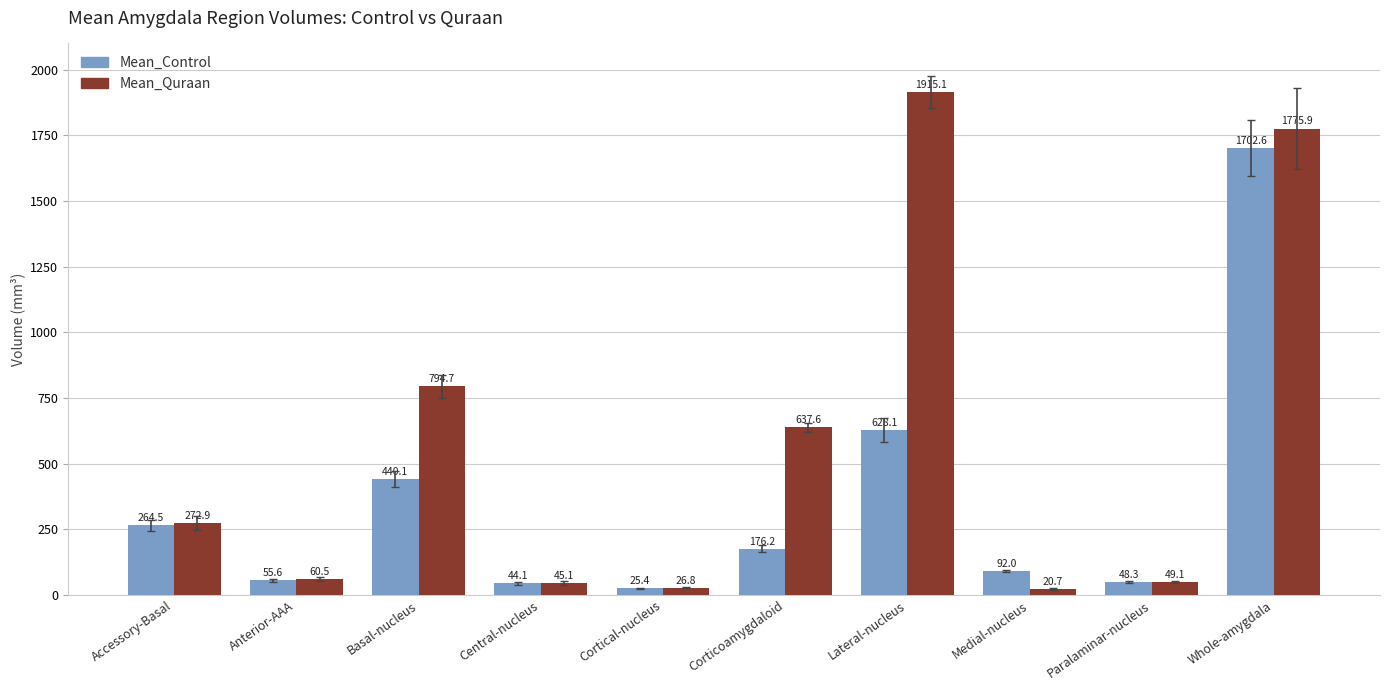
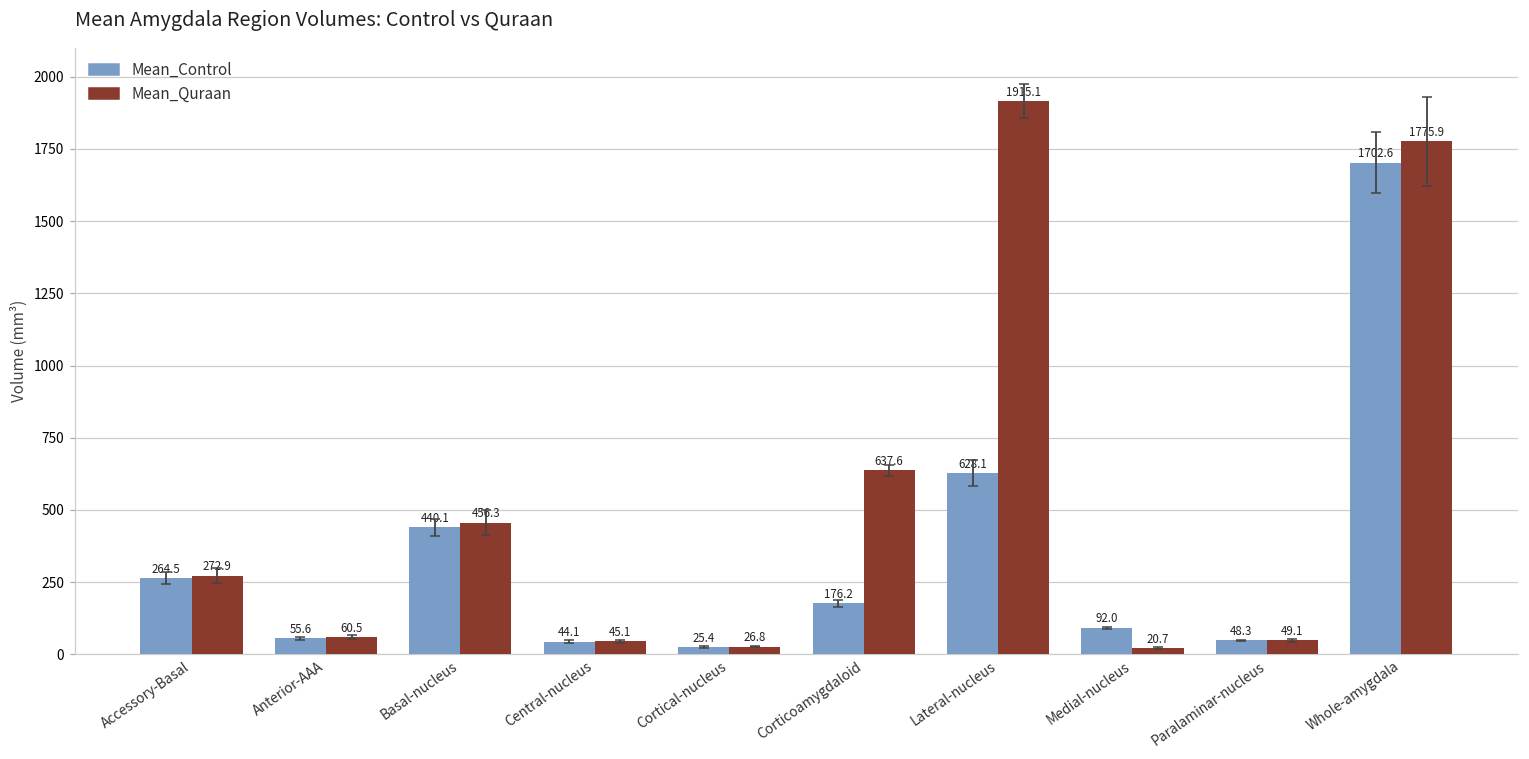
Mean_Quraan, Basal-nucleus: 794.7 -> 456.3
